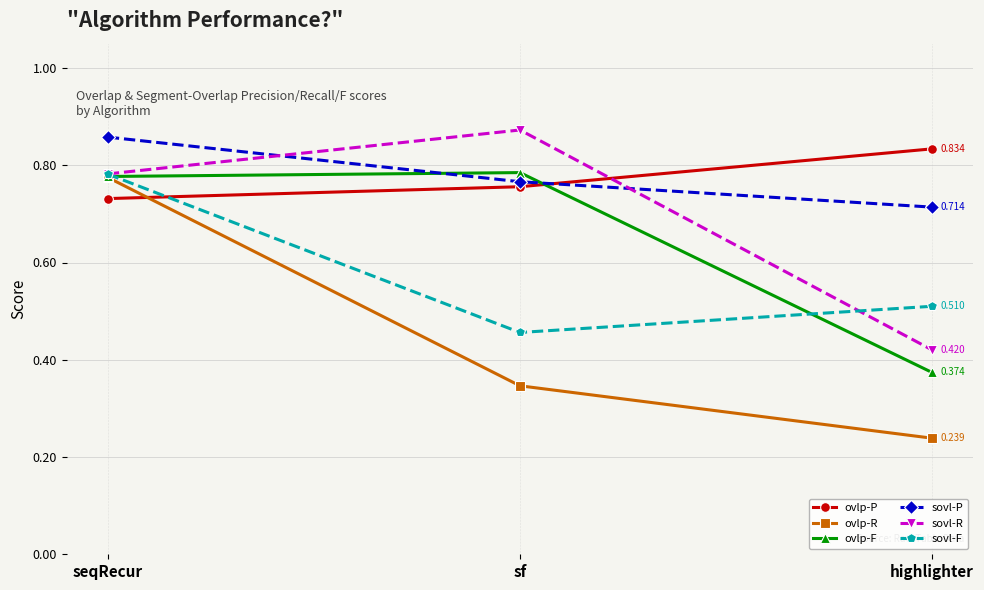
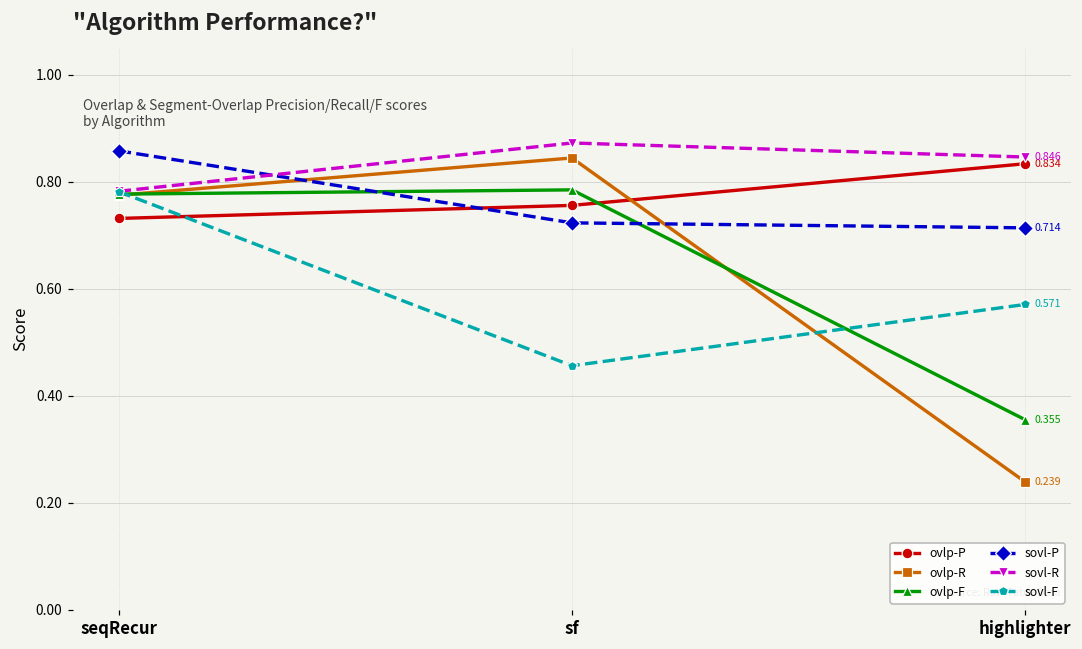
ovlp-R, sf: 0.35 -> 0.84
sovl-P, sf: 0.77 -> 0.72
ovlp-F, highlighter: 0.374 -> 0.355
sovl-R, highlighter: 0.420 -> 0.846
sovl-F, highlighter: 0.510 -> 0.571
